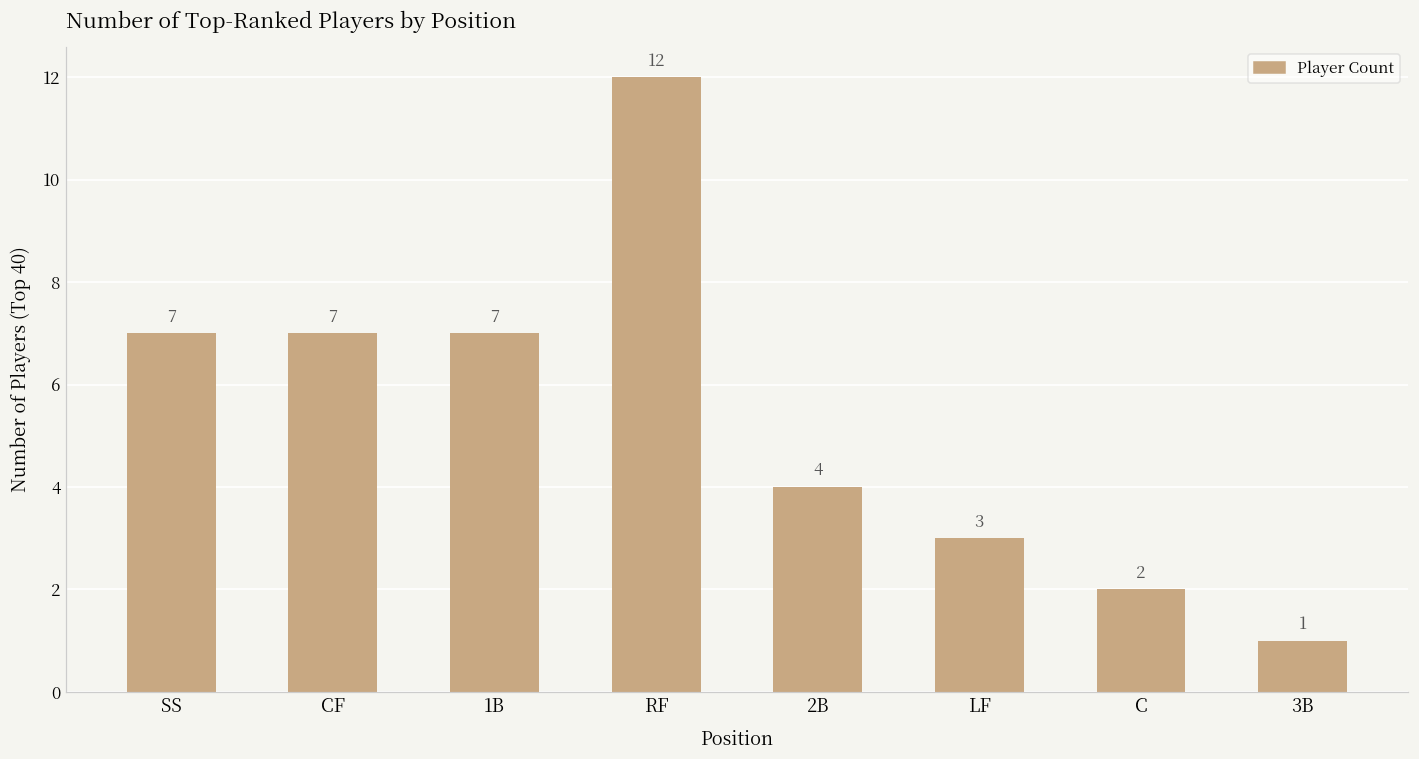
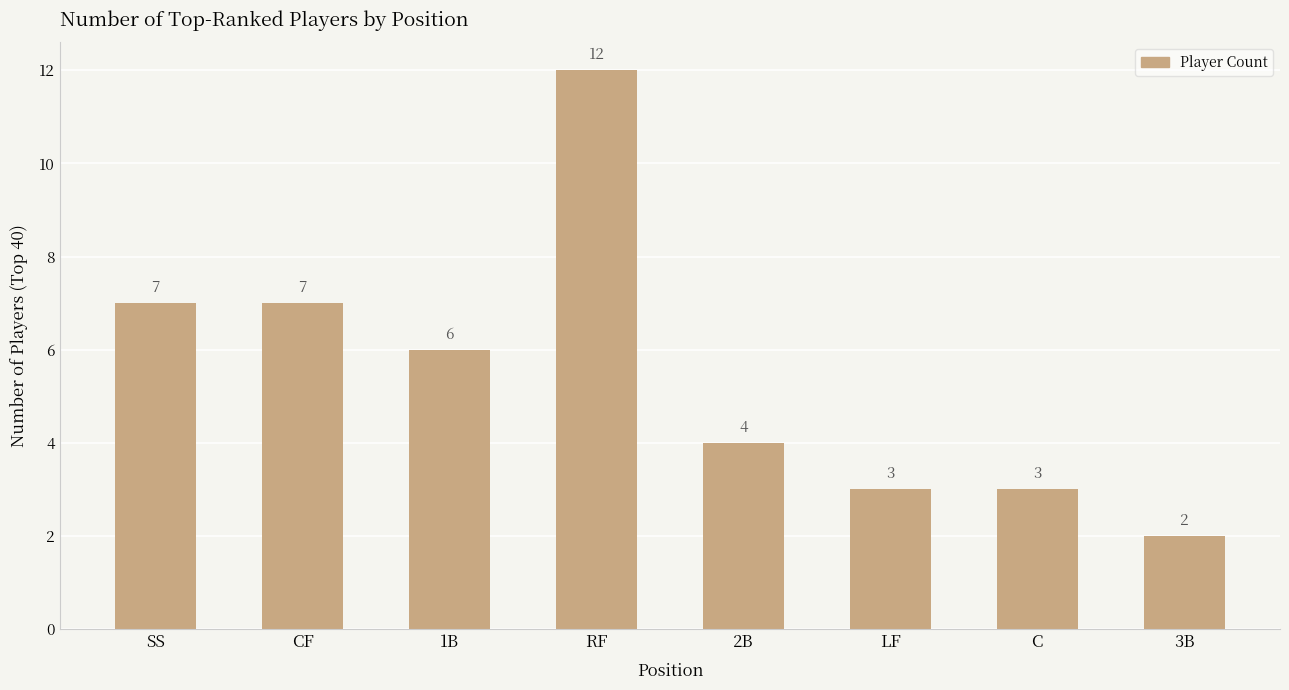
1B: 7 -> 6
C: 2 -> 3
3B: 1 -> 2
